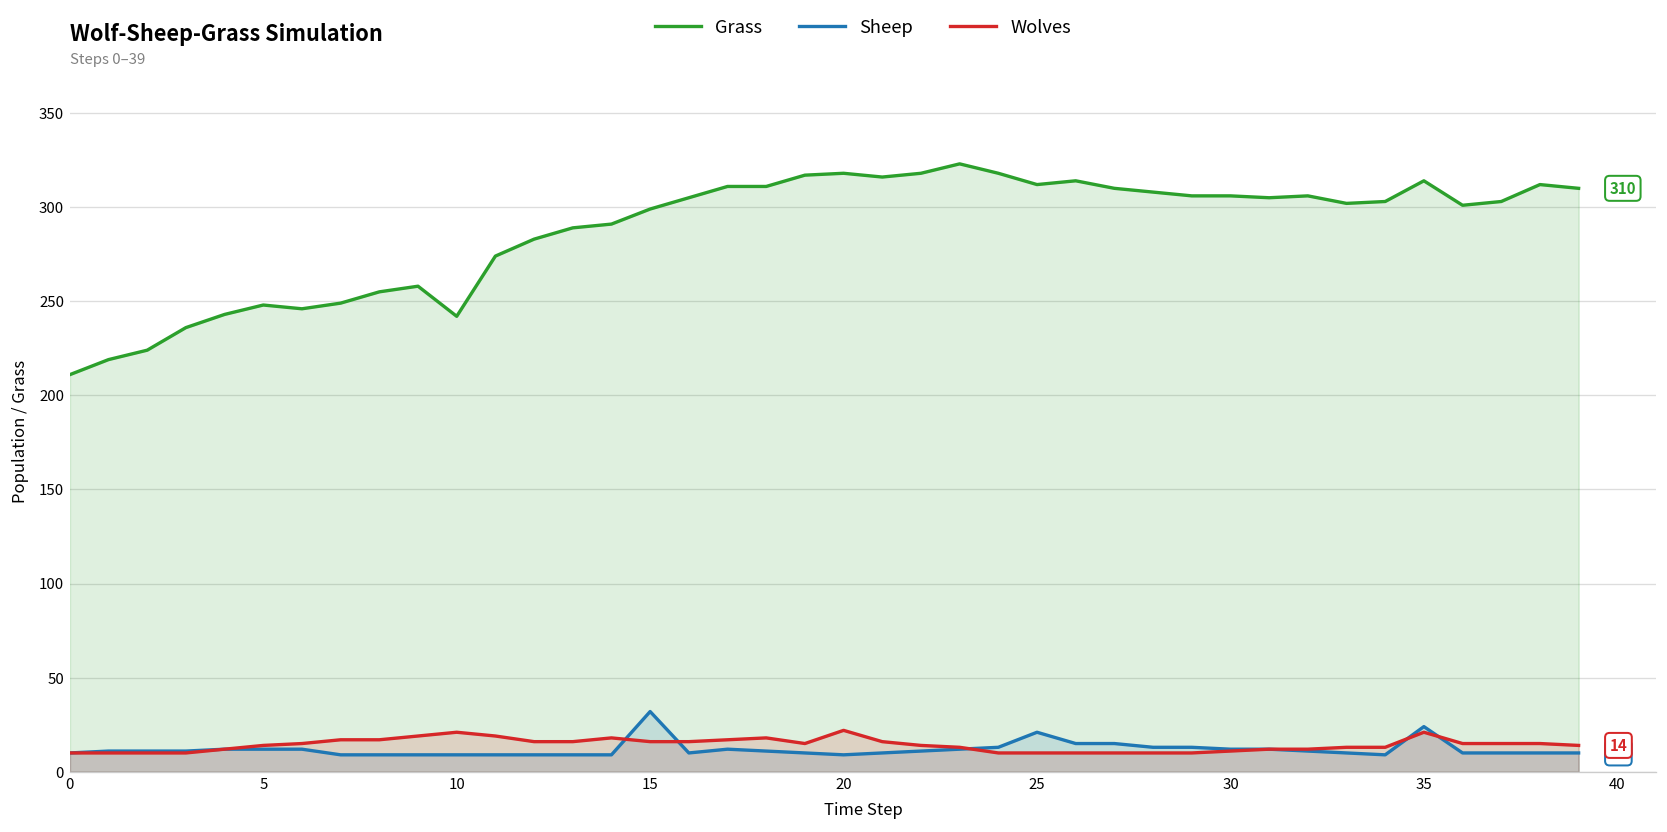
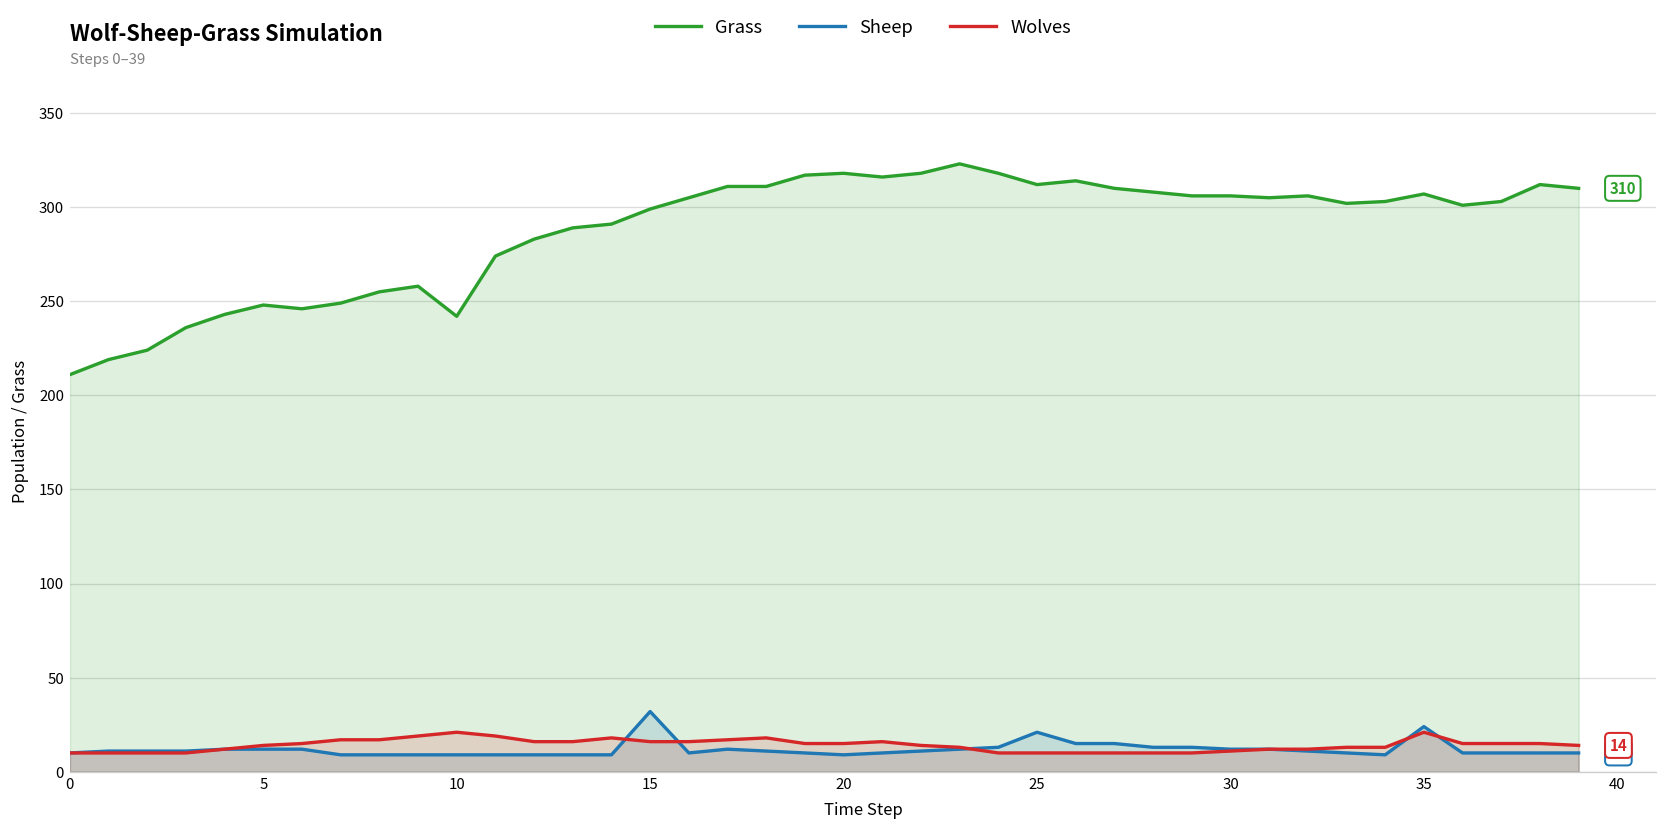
Wolves, 20: 22 -> 15
Grass, 35: 314 -> 307
